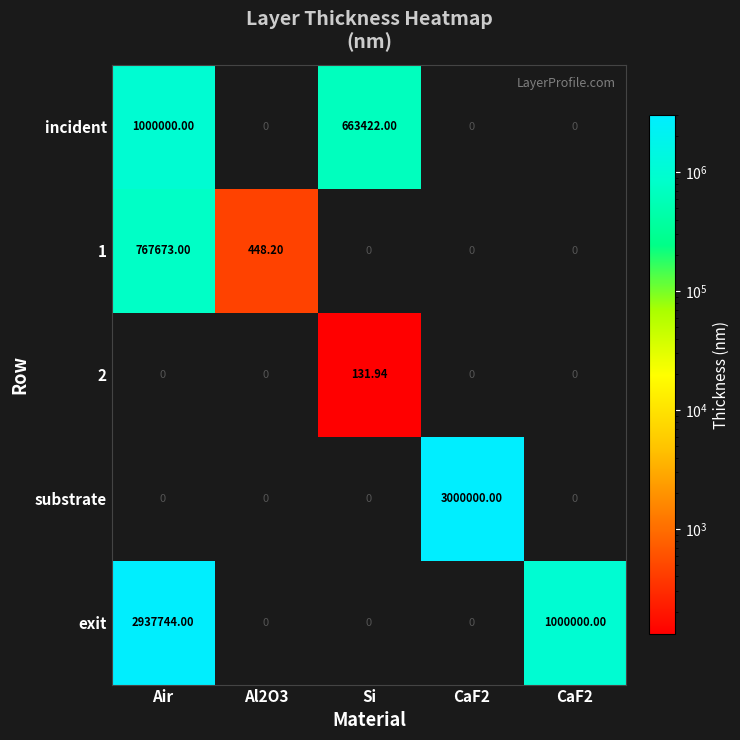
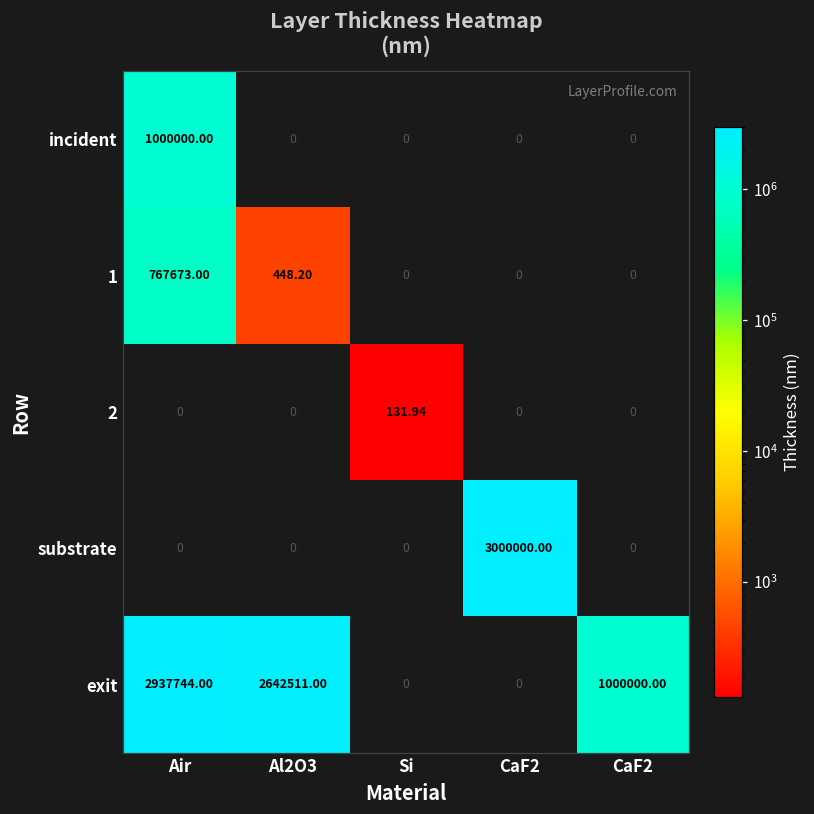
incident, Si: 663422.00 -> 0
exit, Al2O3: 0 -> 2642511.00
